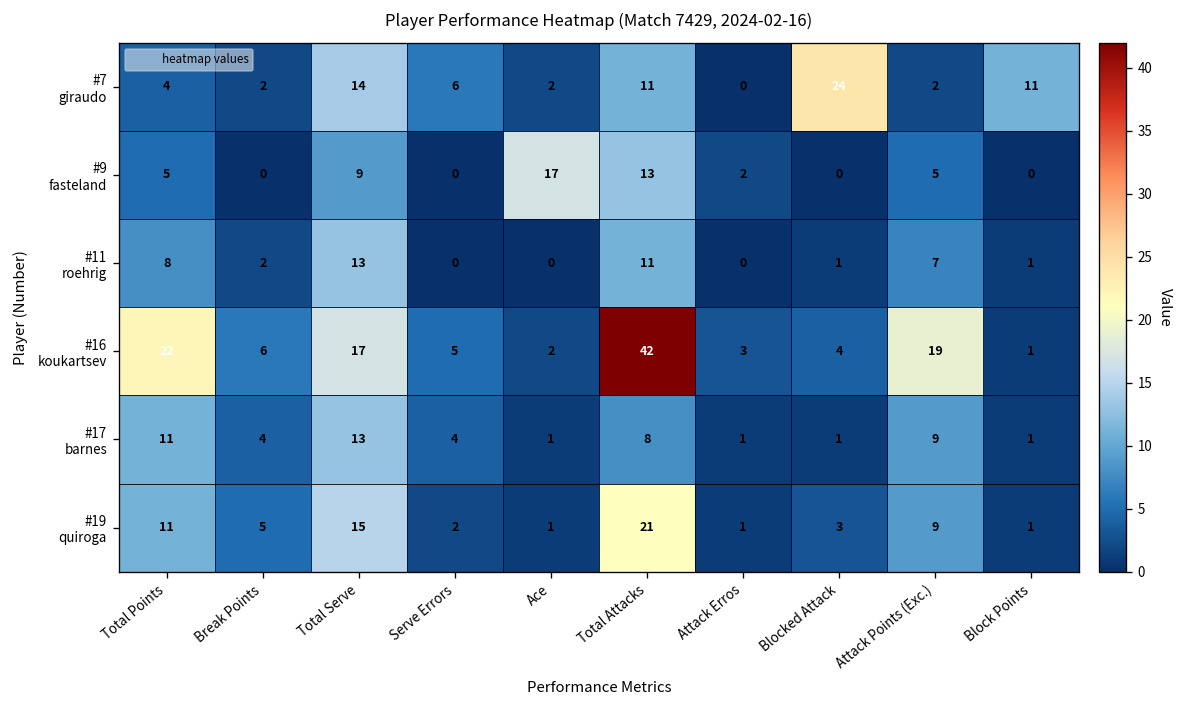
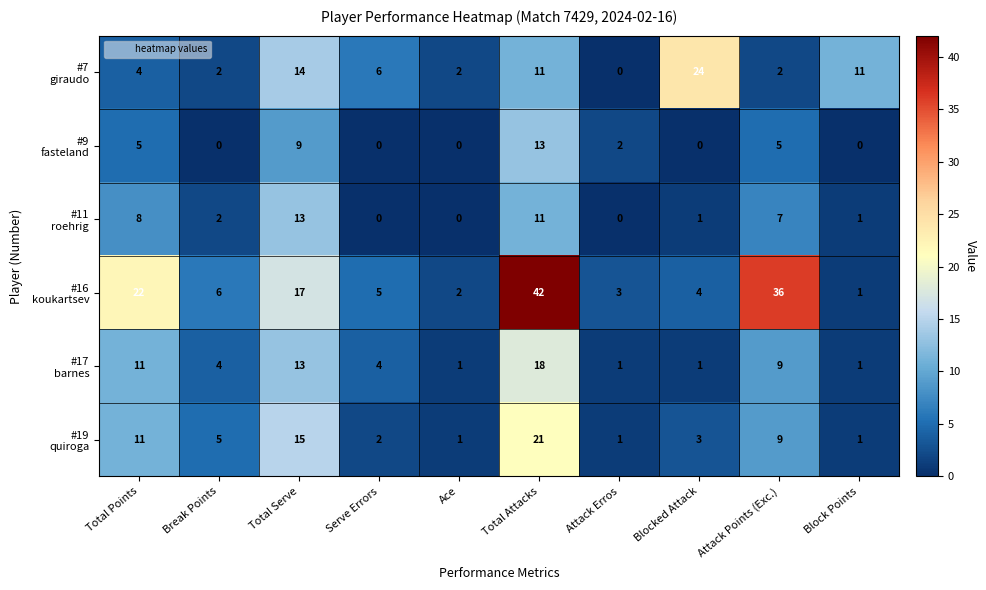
#9 fasteland, Ace: 17 -> 0
#16 koukartsev, Attack Points (Exc.): 19 -> 36
#17 barnes, Total Attacks: 8 -> 18
